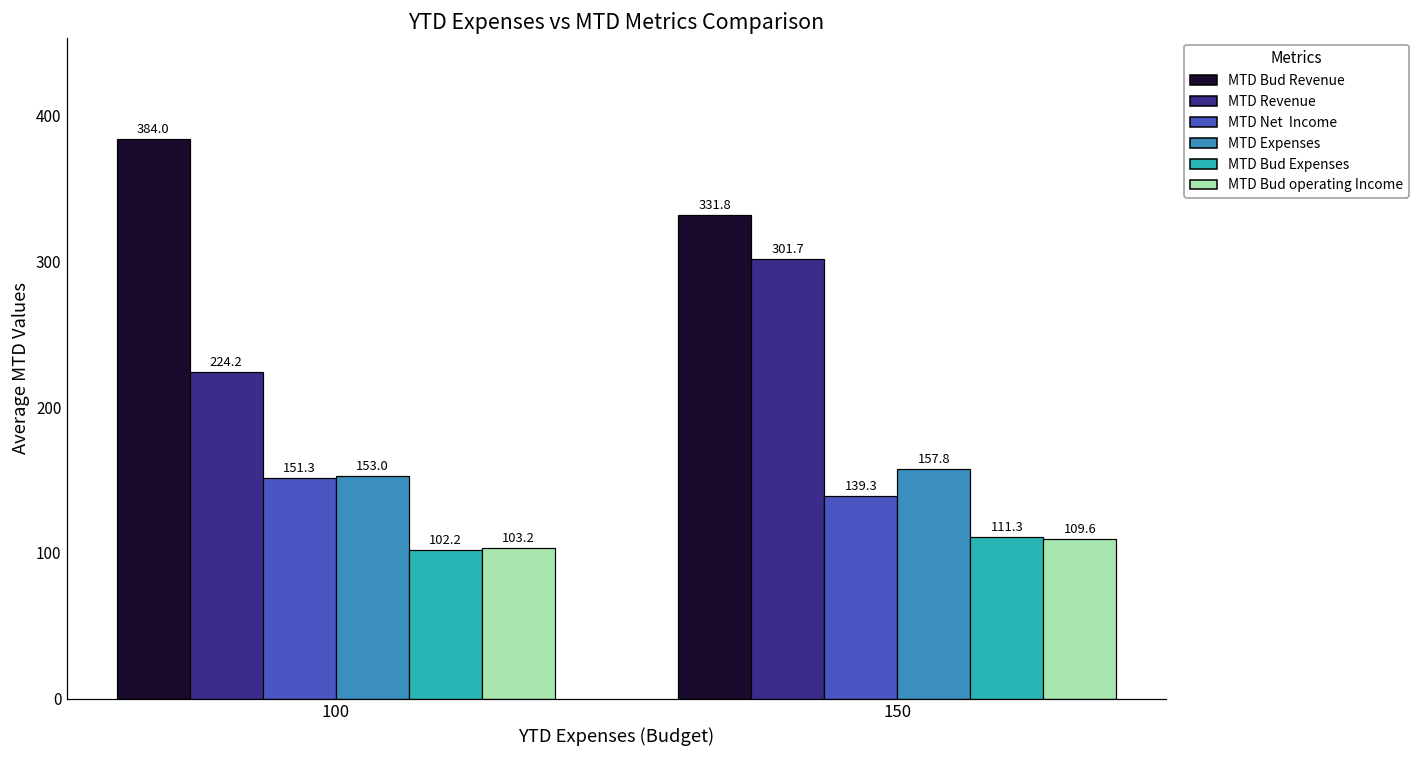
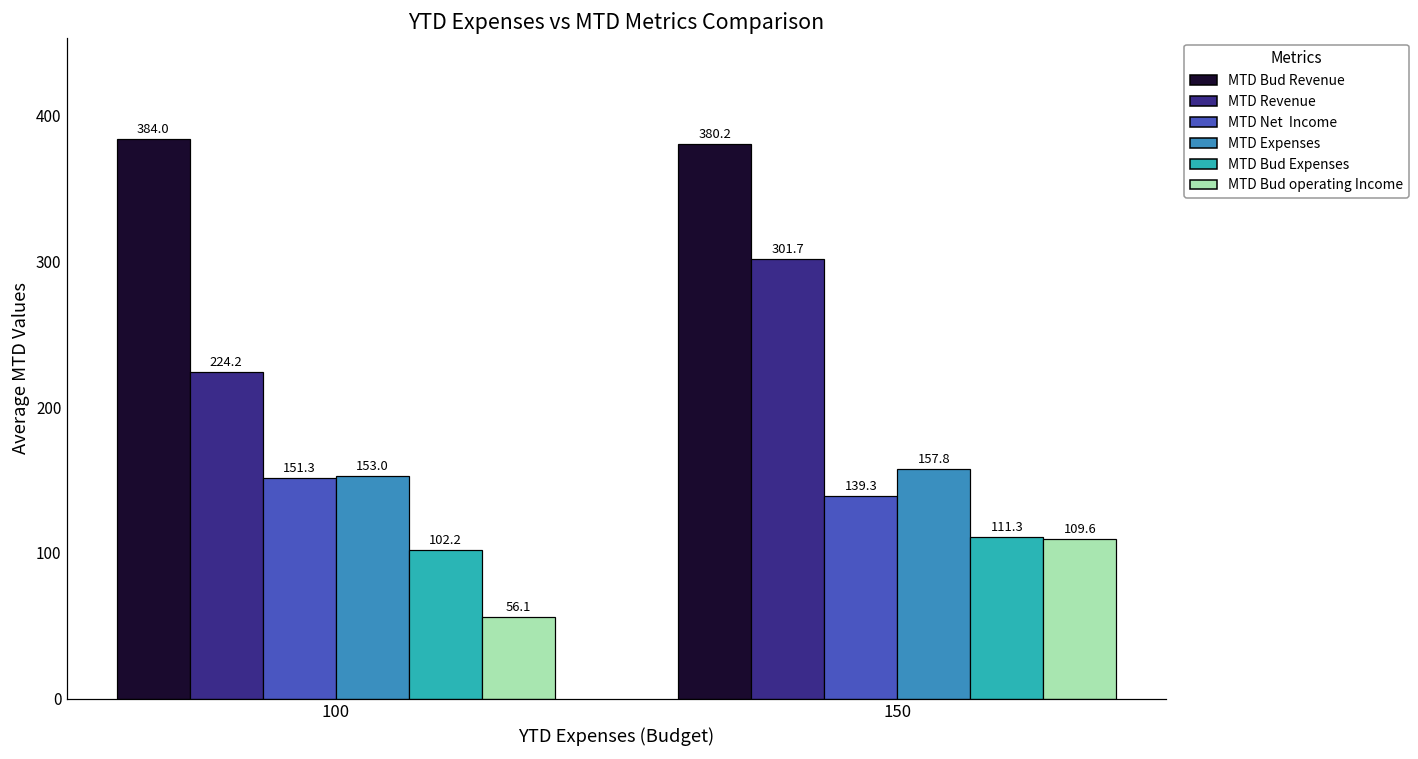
MTD Bud operating Income, 100: 103.2 -> 56.1
MTD Bud Revenue, 150: 331.8 -> 380.2
